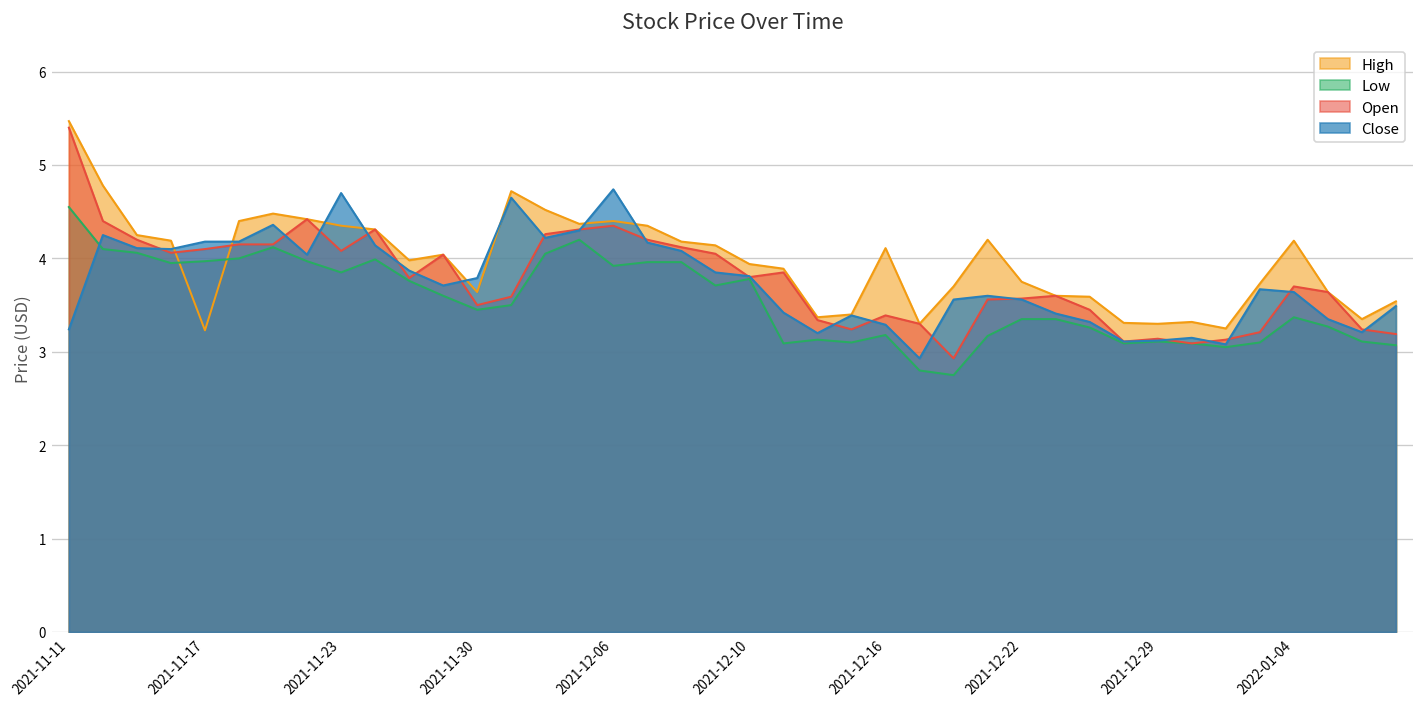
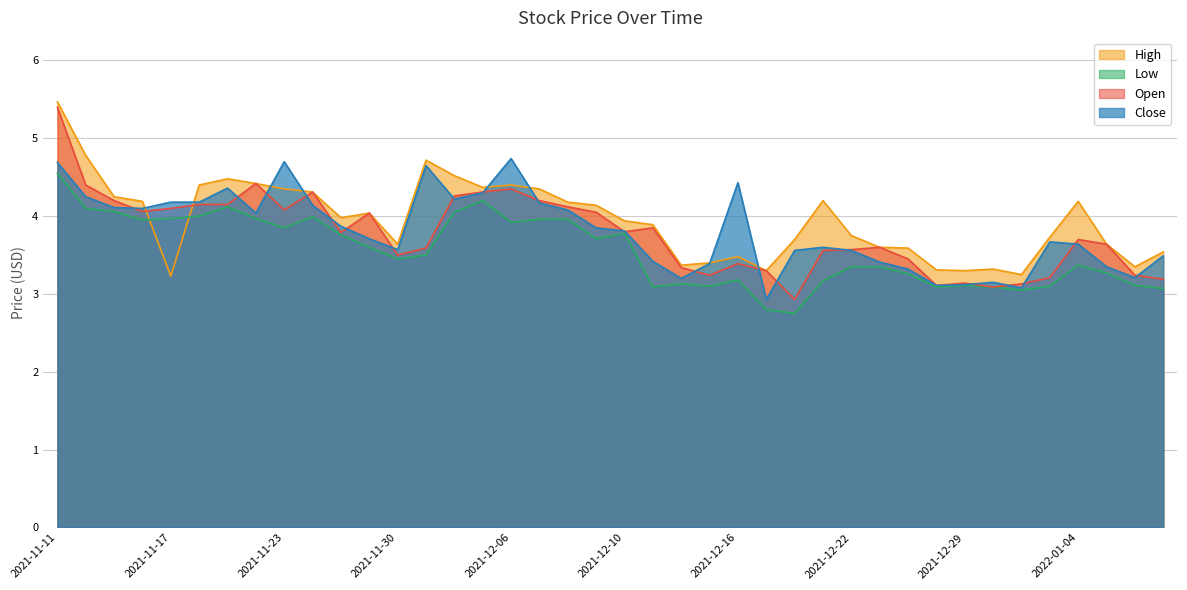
Close, 2021-11-11: 3.2 -> 4.7
Close, 2021-11-30: 3.8 -> 3.6
High, 2021-12-16: 4.1 -> 3.5
Close, 2021-12-16: 3.3 -> 4.4
